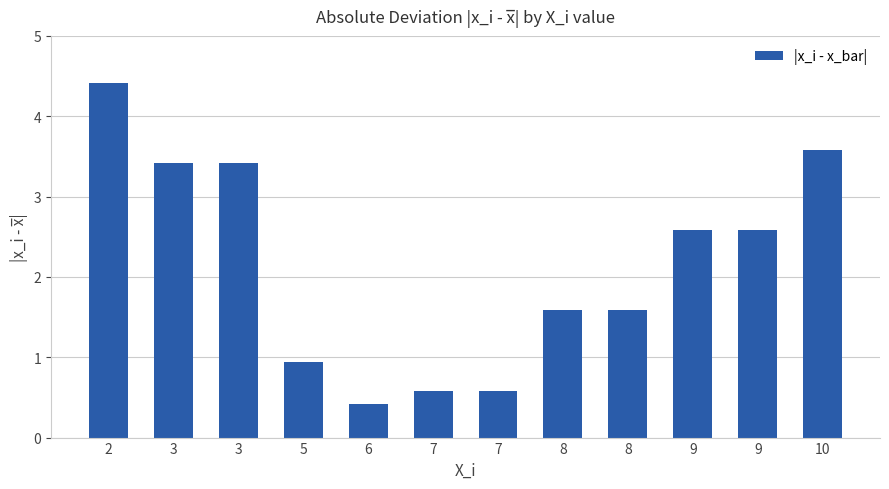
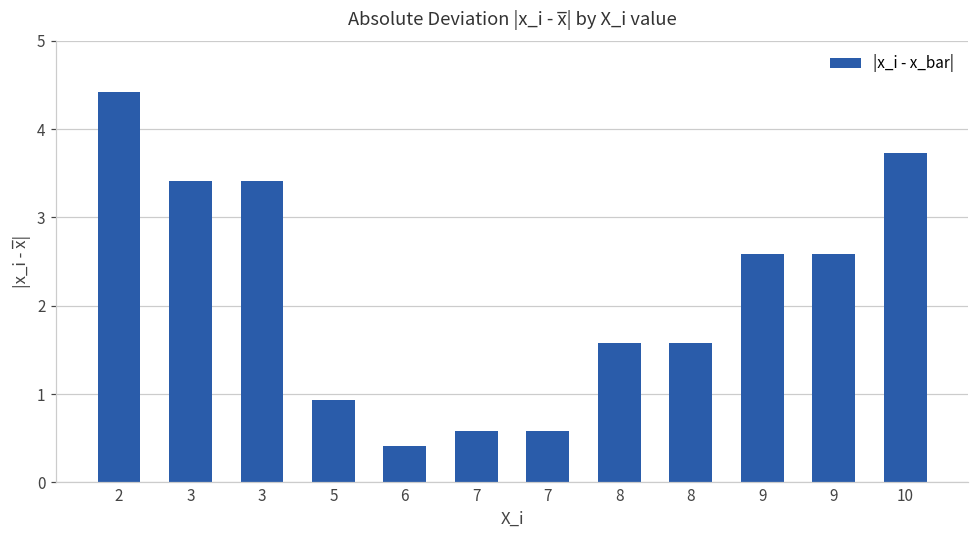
10: 3.6 -> 3.7
